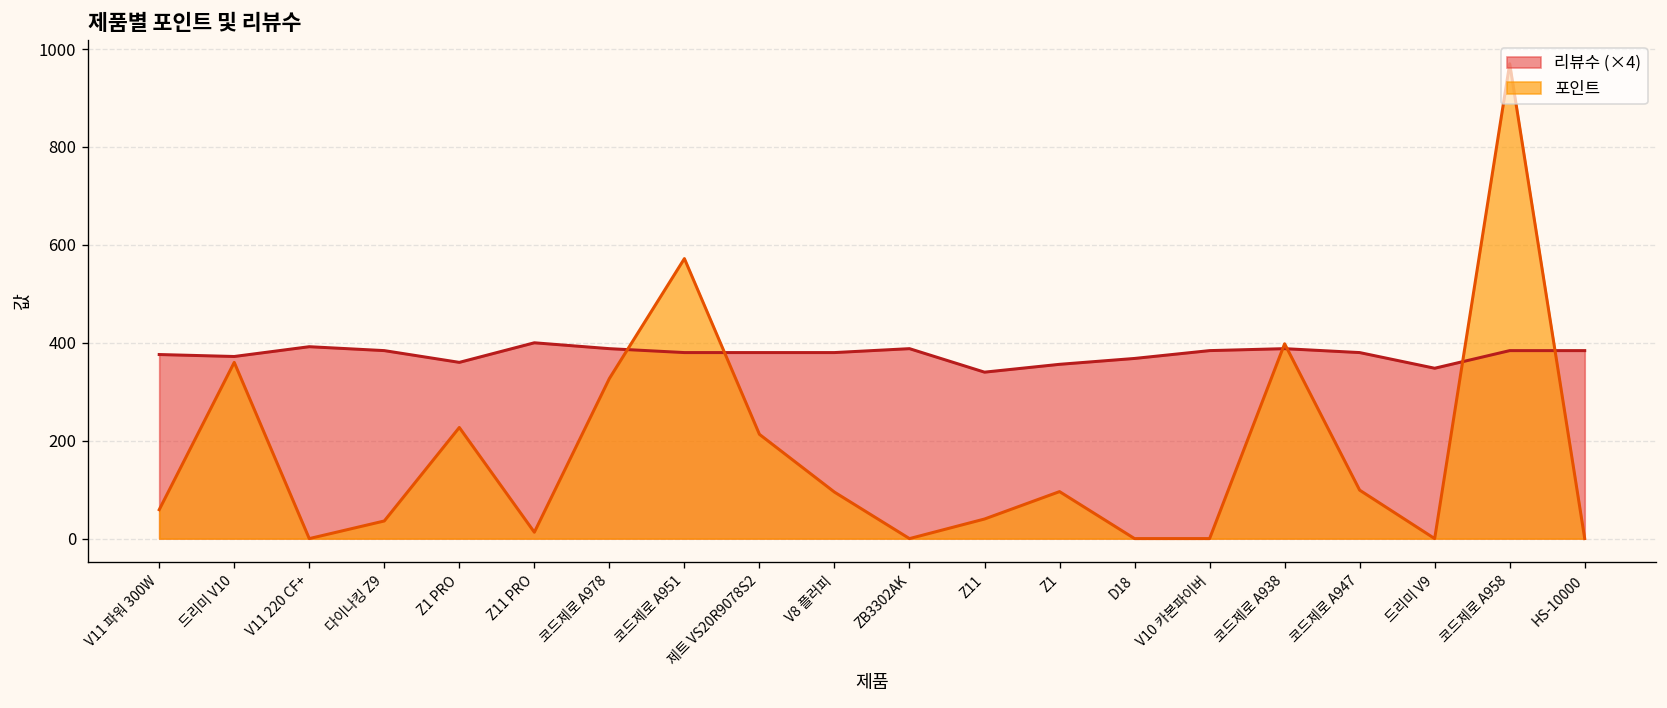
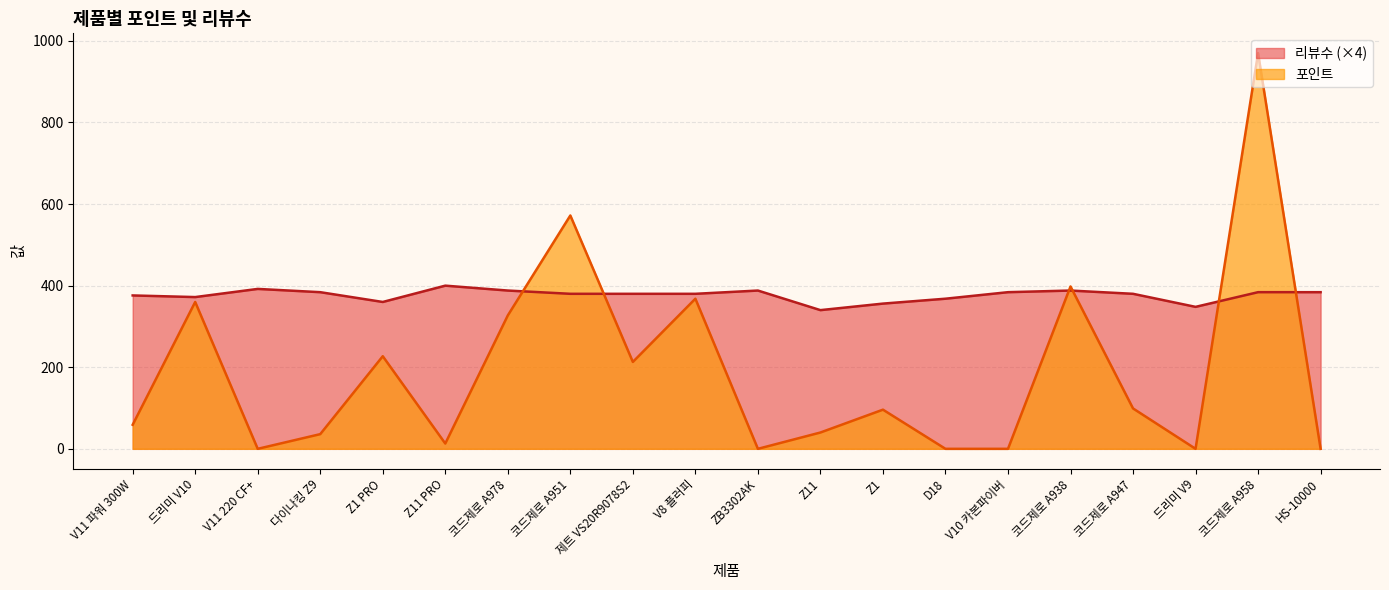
포인트, V8 플러피: 100 -> 370
